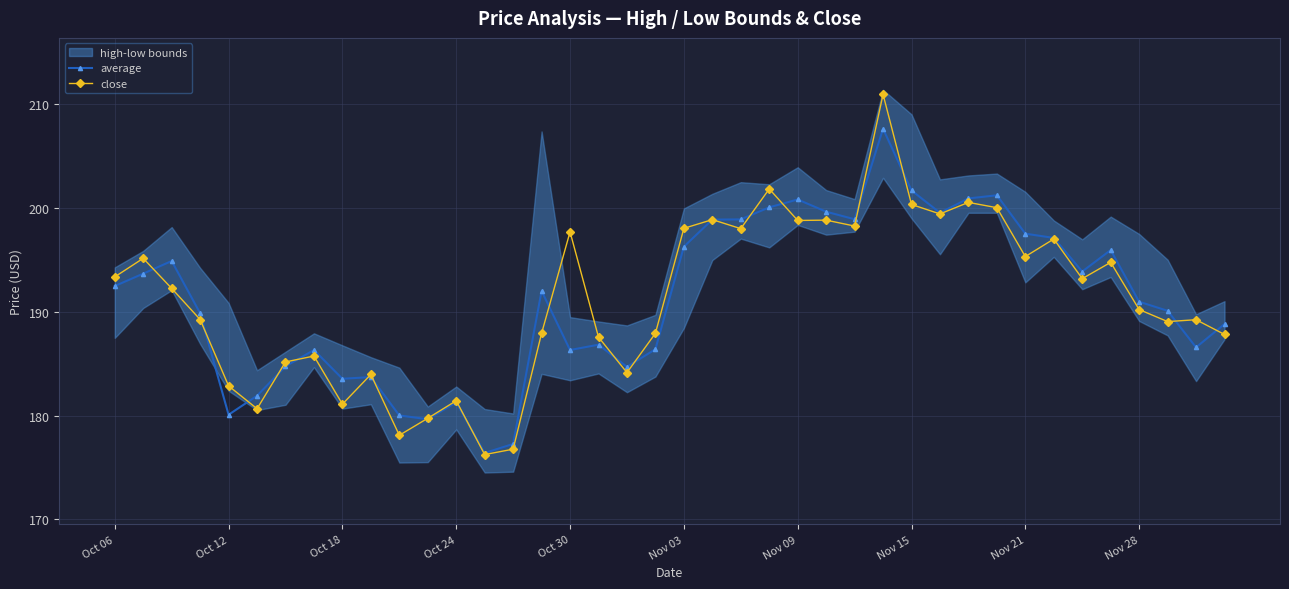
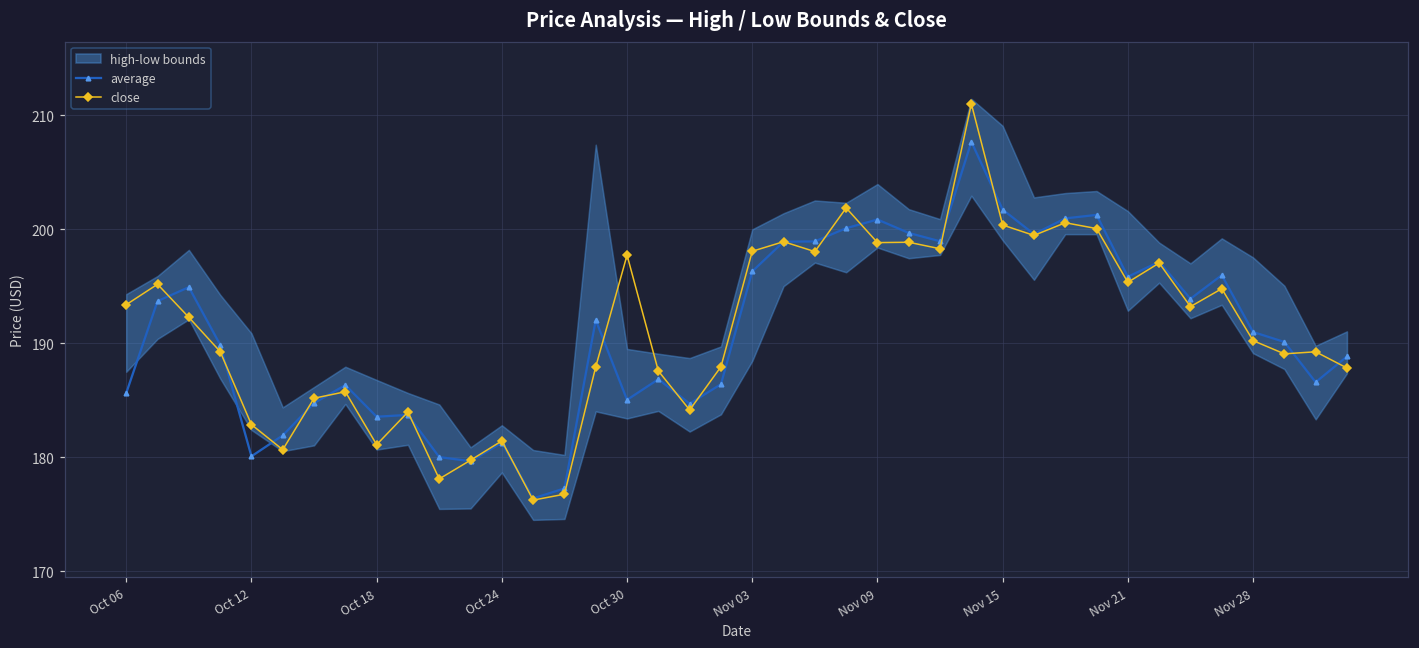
average, Oct 06: 192.5 -> 185.6
average, Oct 30: 186.3 -> 185.0
average, Nov 21: 197.5 -> 195.8
